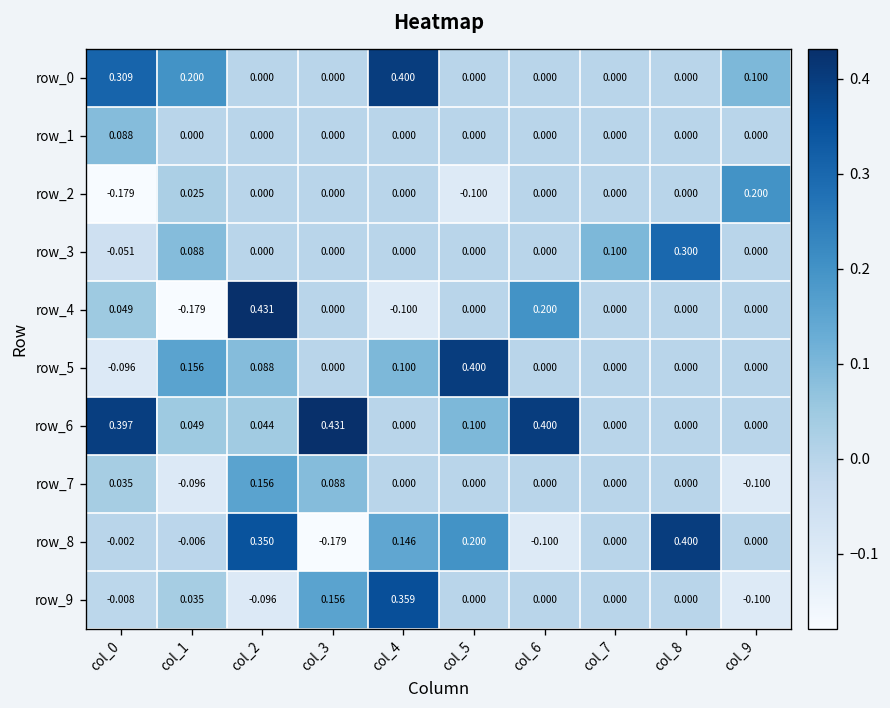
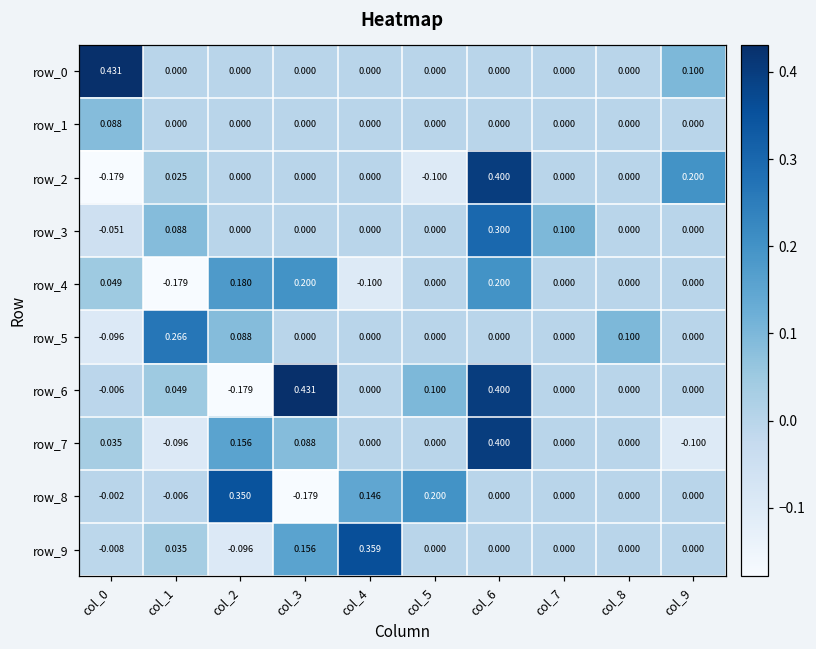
row_0, col_0: 0.309 -> 0.431
row_0, col_1: 0.200 -> 0.000
row_0, col_4: 0.400 -> 0.000
row_2, col_6: 0.000 -> 0.400
row_3, col_6: 0.000 -> 0.300
row_3, col_8: 0.300 -> 0.000
row_4, col_2: 0.431 -> 0.180
row_4, col_3: 0.000 -> 0.200
row_5, col_1: 0.156 -> 0.266
row_5, col_4: 0.100 -> 0.000
row_5, col_5: 0.400 -> 0.000
row_5, col_8: 0.000 -> 0.100
row_6, col_0: 0.397 -> -0.006
row_6, col_2: 0.044 -> -0.179
row_7, col_6: 0.000 -> 0.400
row_8, col_6: -0.100 -> 0.000
row_8, col_8: 0.400 -> 0.000
row_9, col_9: -0.100 -> 0.000
